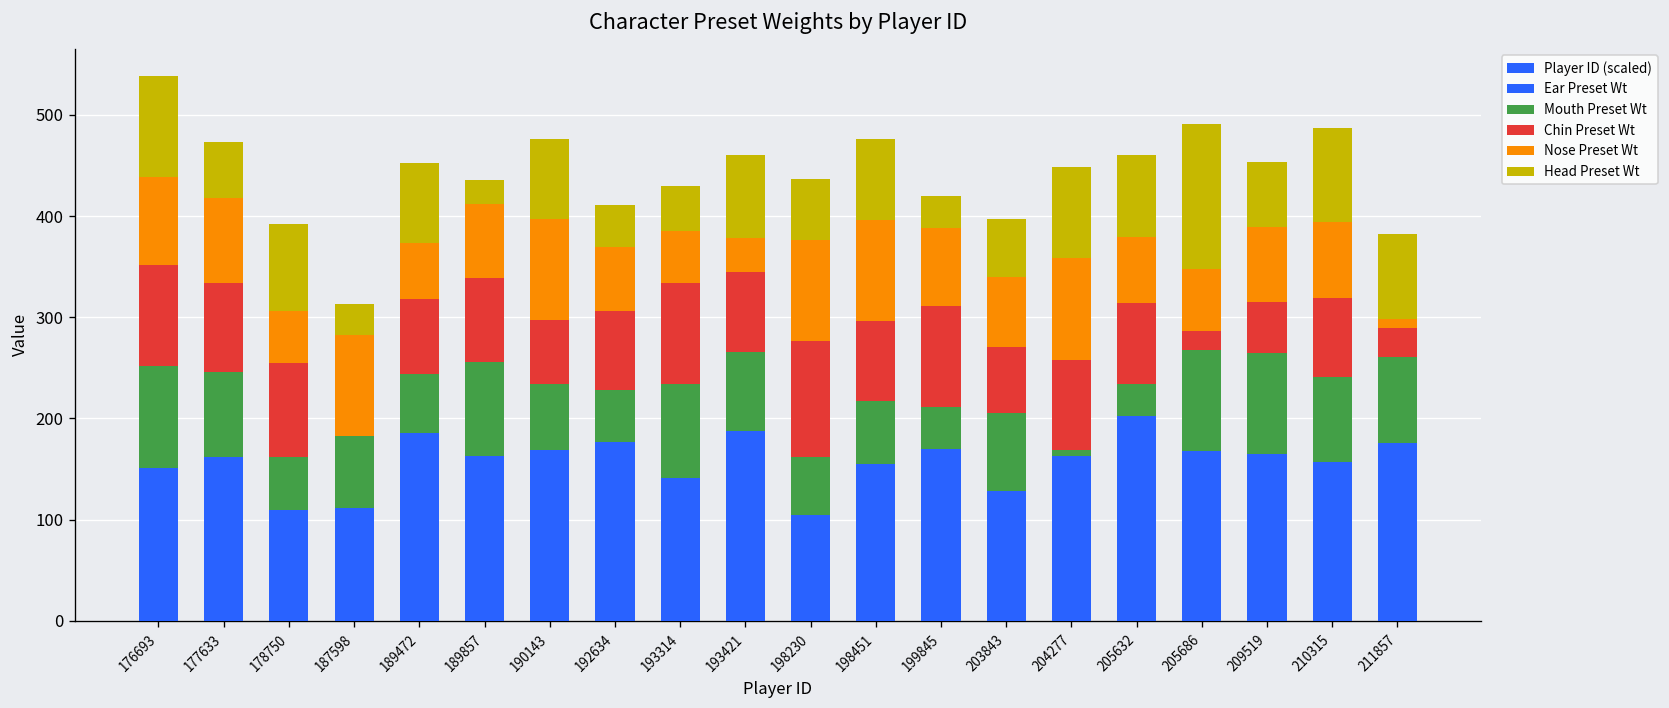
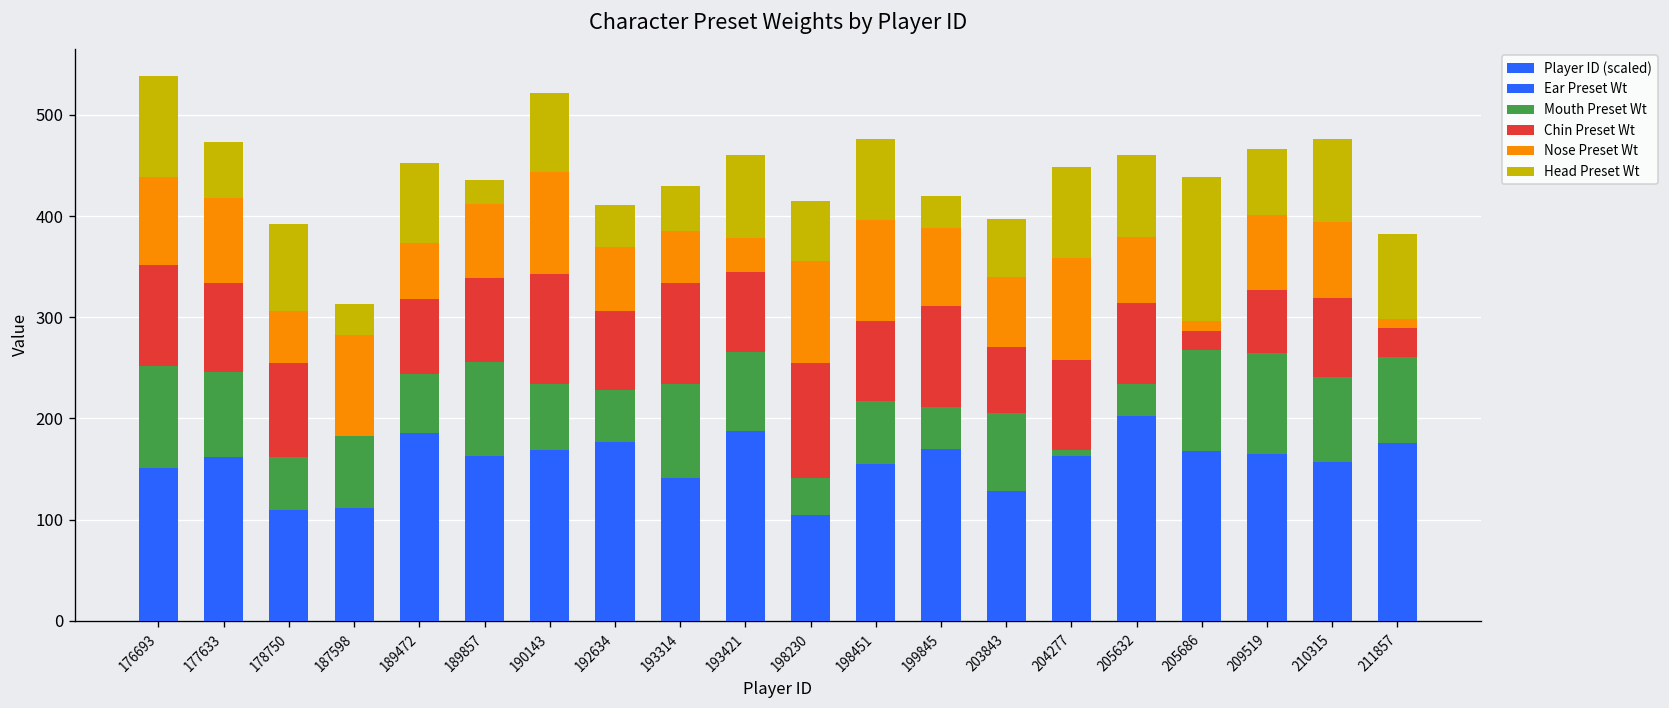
Chin Preset Wt, 190143: 60 -> 110
Mouth Preset Wt, 198230: 60 -> 40
Nose Preset Wt, 205686: 60 -> 10
Chin Preset Wt, 209519: 50 -> 60
Head Preset Wt, 210315: 90 -> 80
